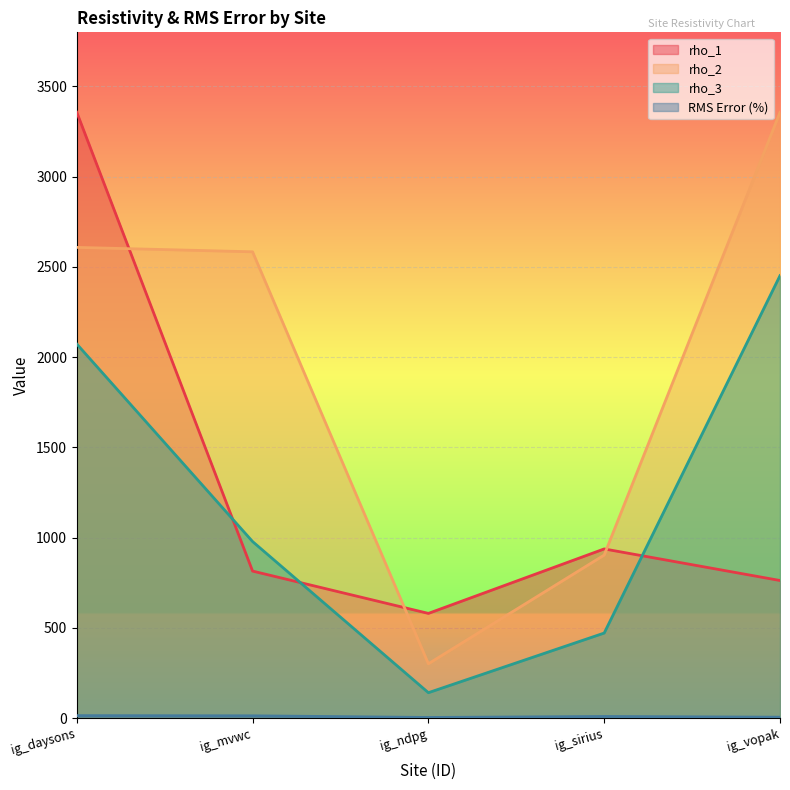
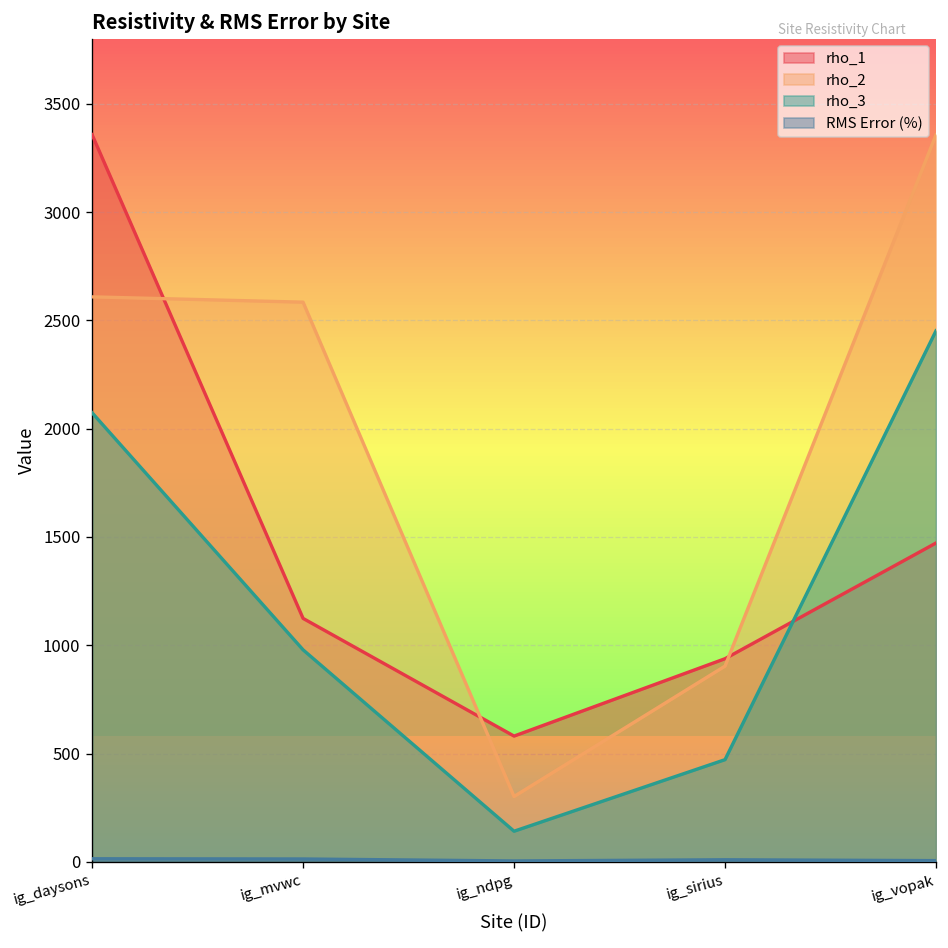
rho_1, ig_mvwc: 820 -> 1120
rho_1, ig_vopak: 760 -> 1470
